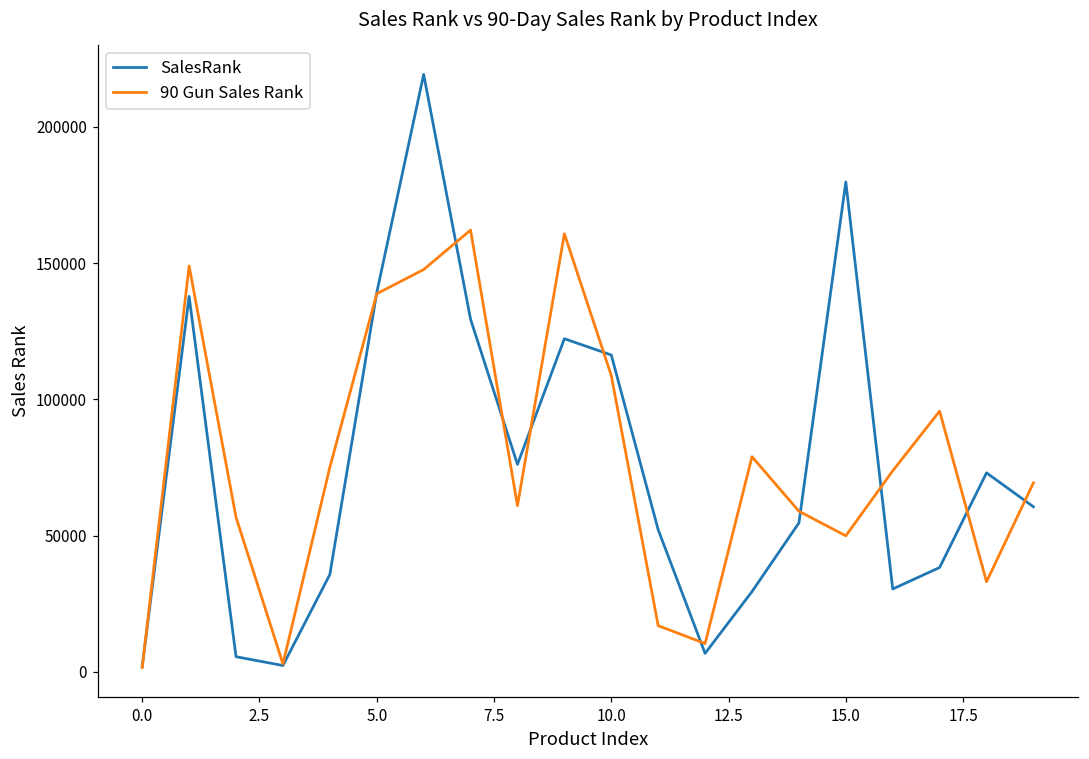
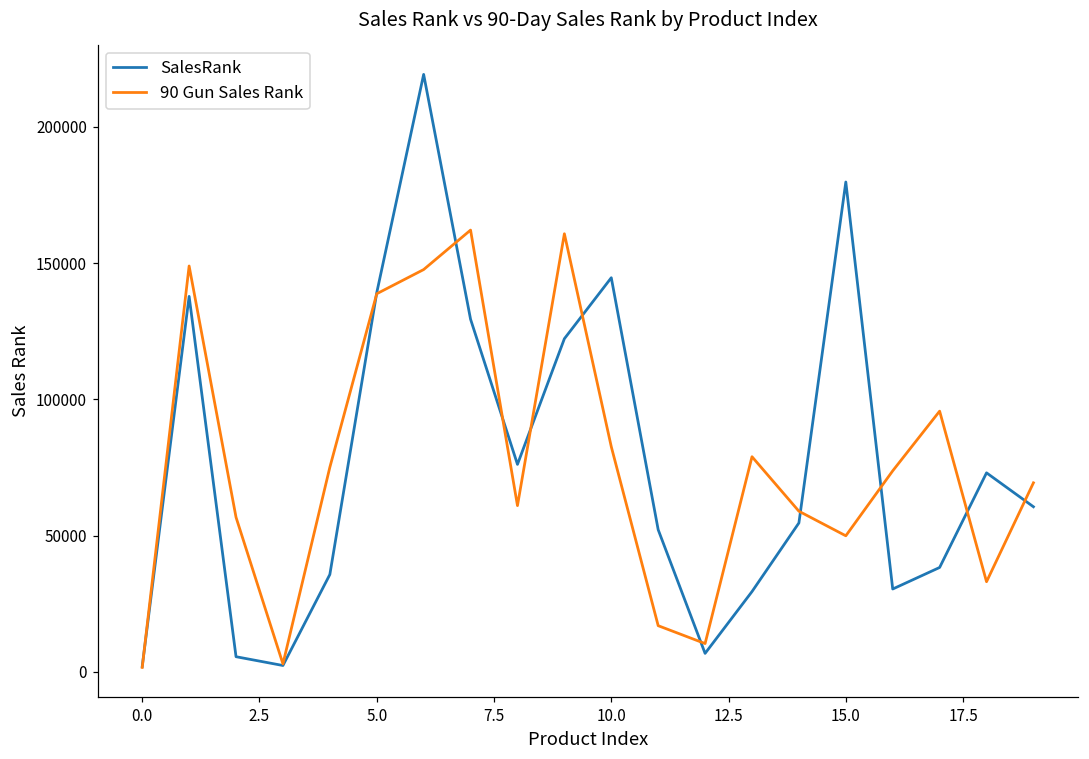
SalesRank, 10.0: 116000 -> 145000
90 Gun Sales Rank, 10.0: 109000 -> 83000
